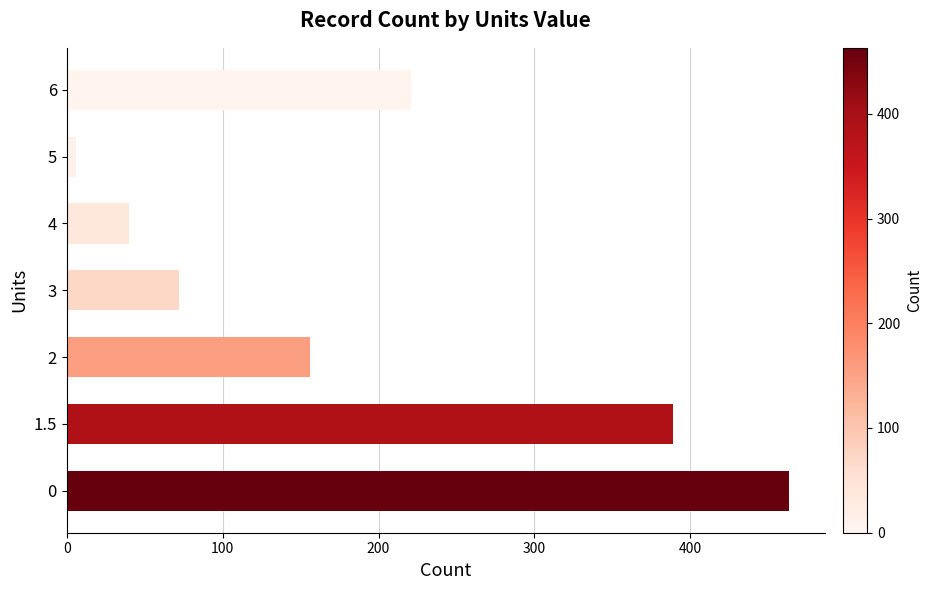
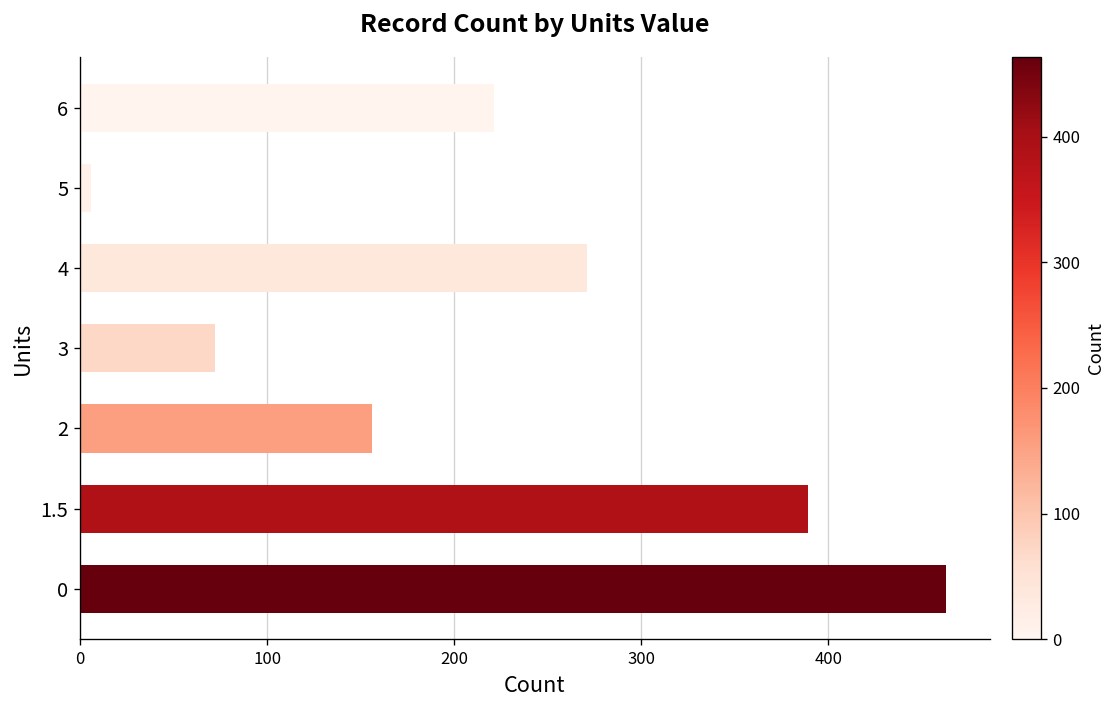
4: 40 -> 271
